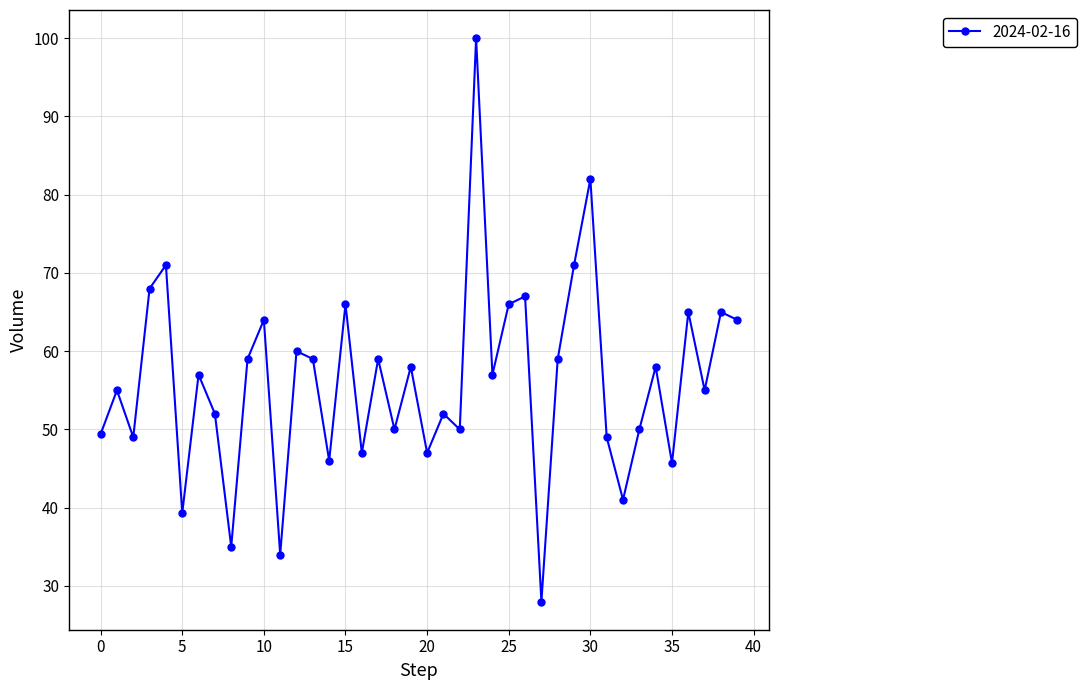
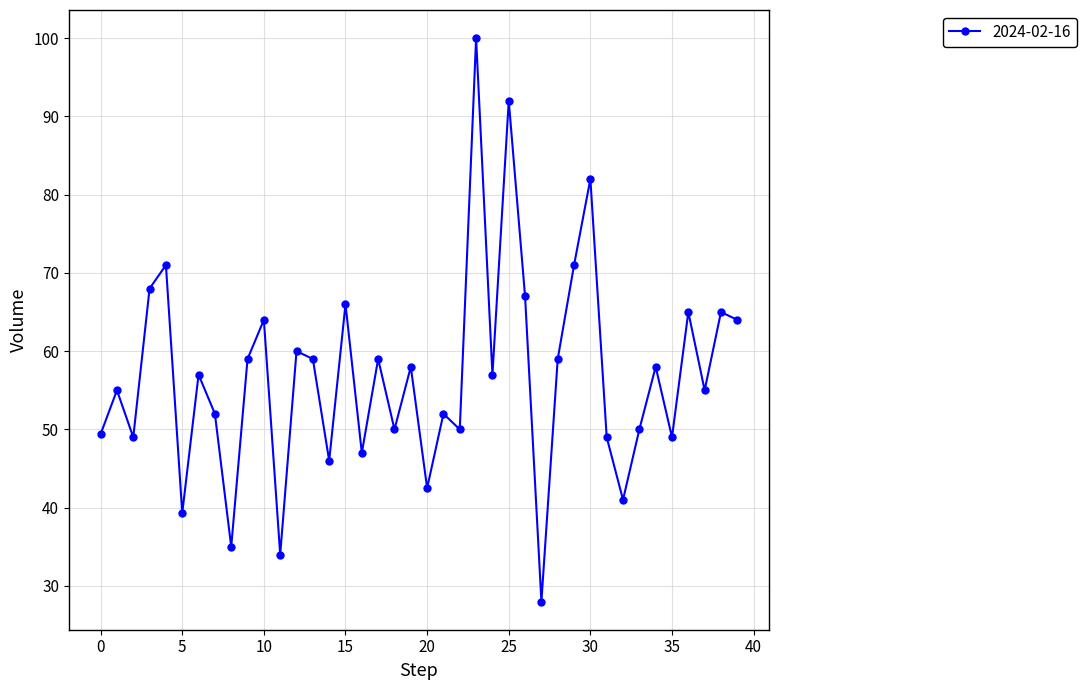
20: 47 -> 43
25: 66 -> 92
35: 46 -> 49
